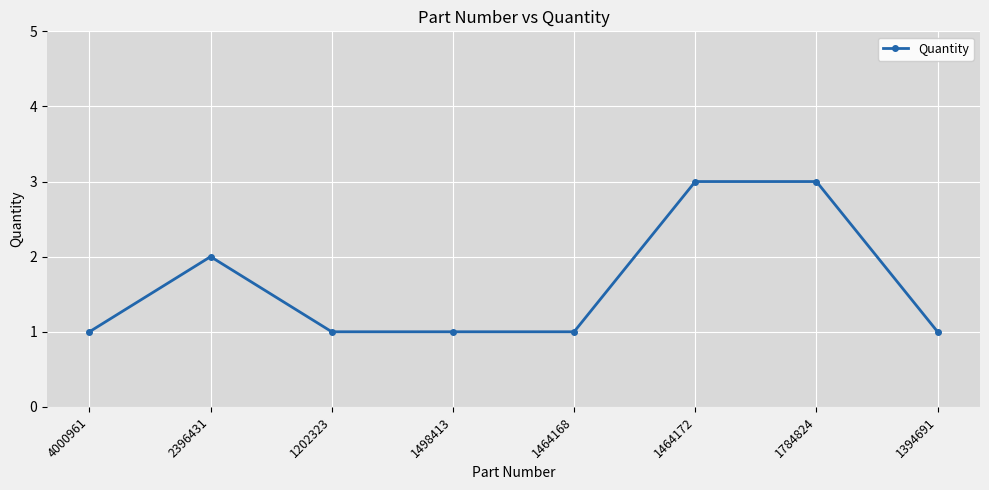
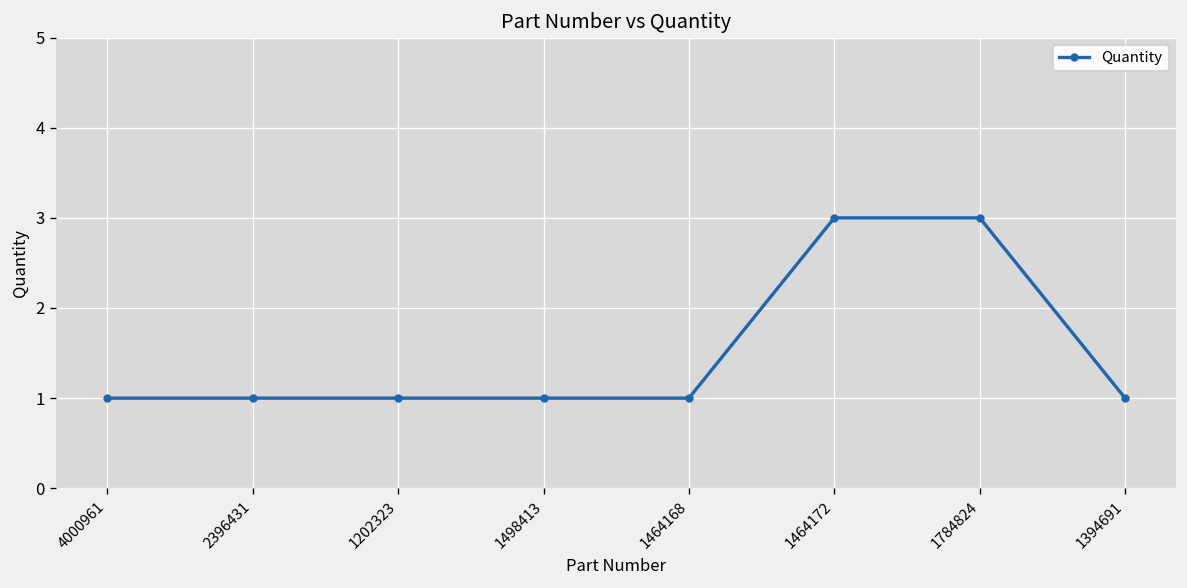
2396431: 2 -> 1
